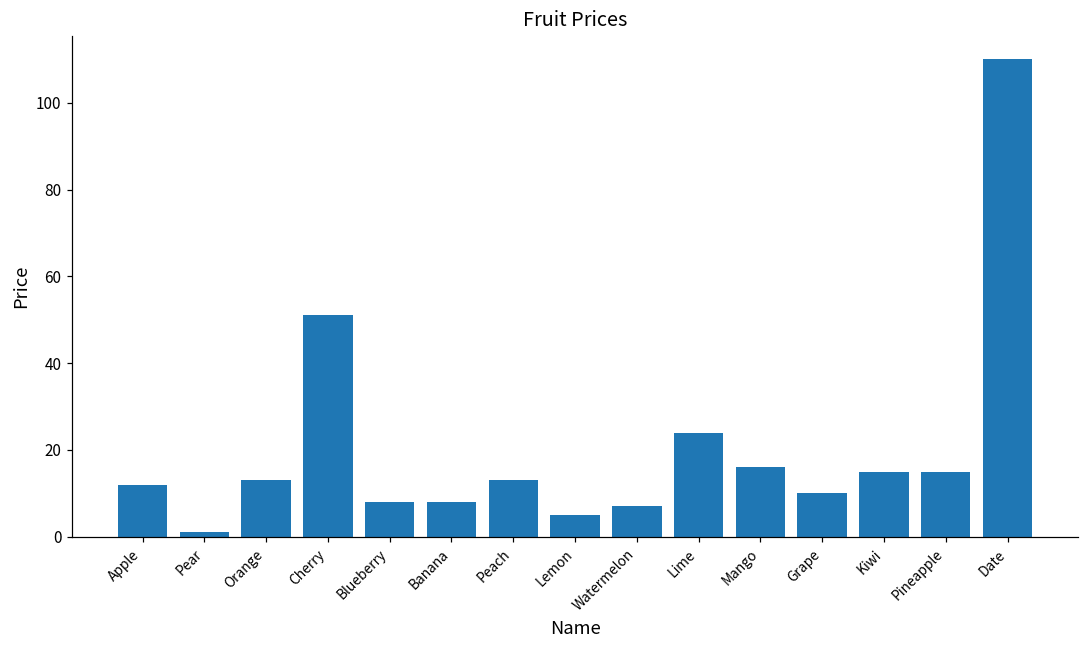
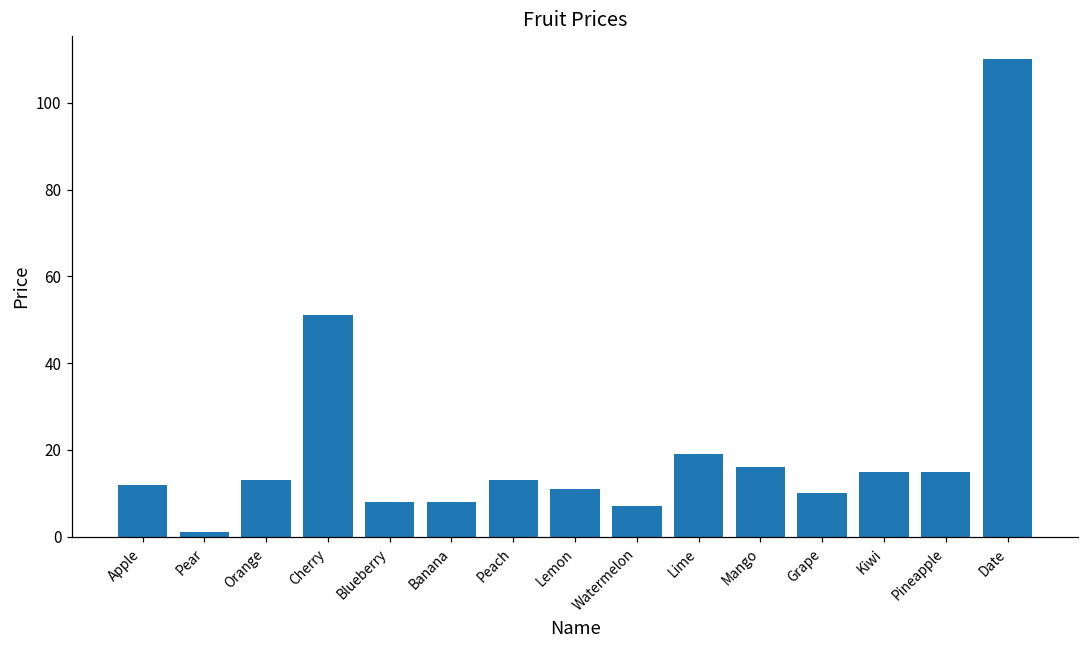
Lemon: 5 -> 11
Lime: 24 -> 19
